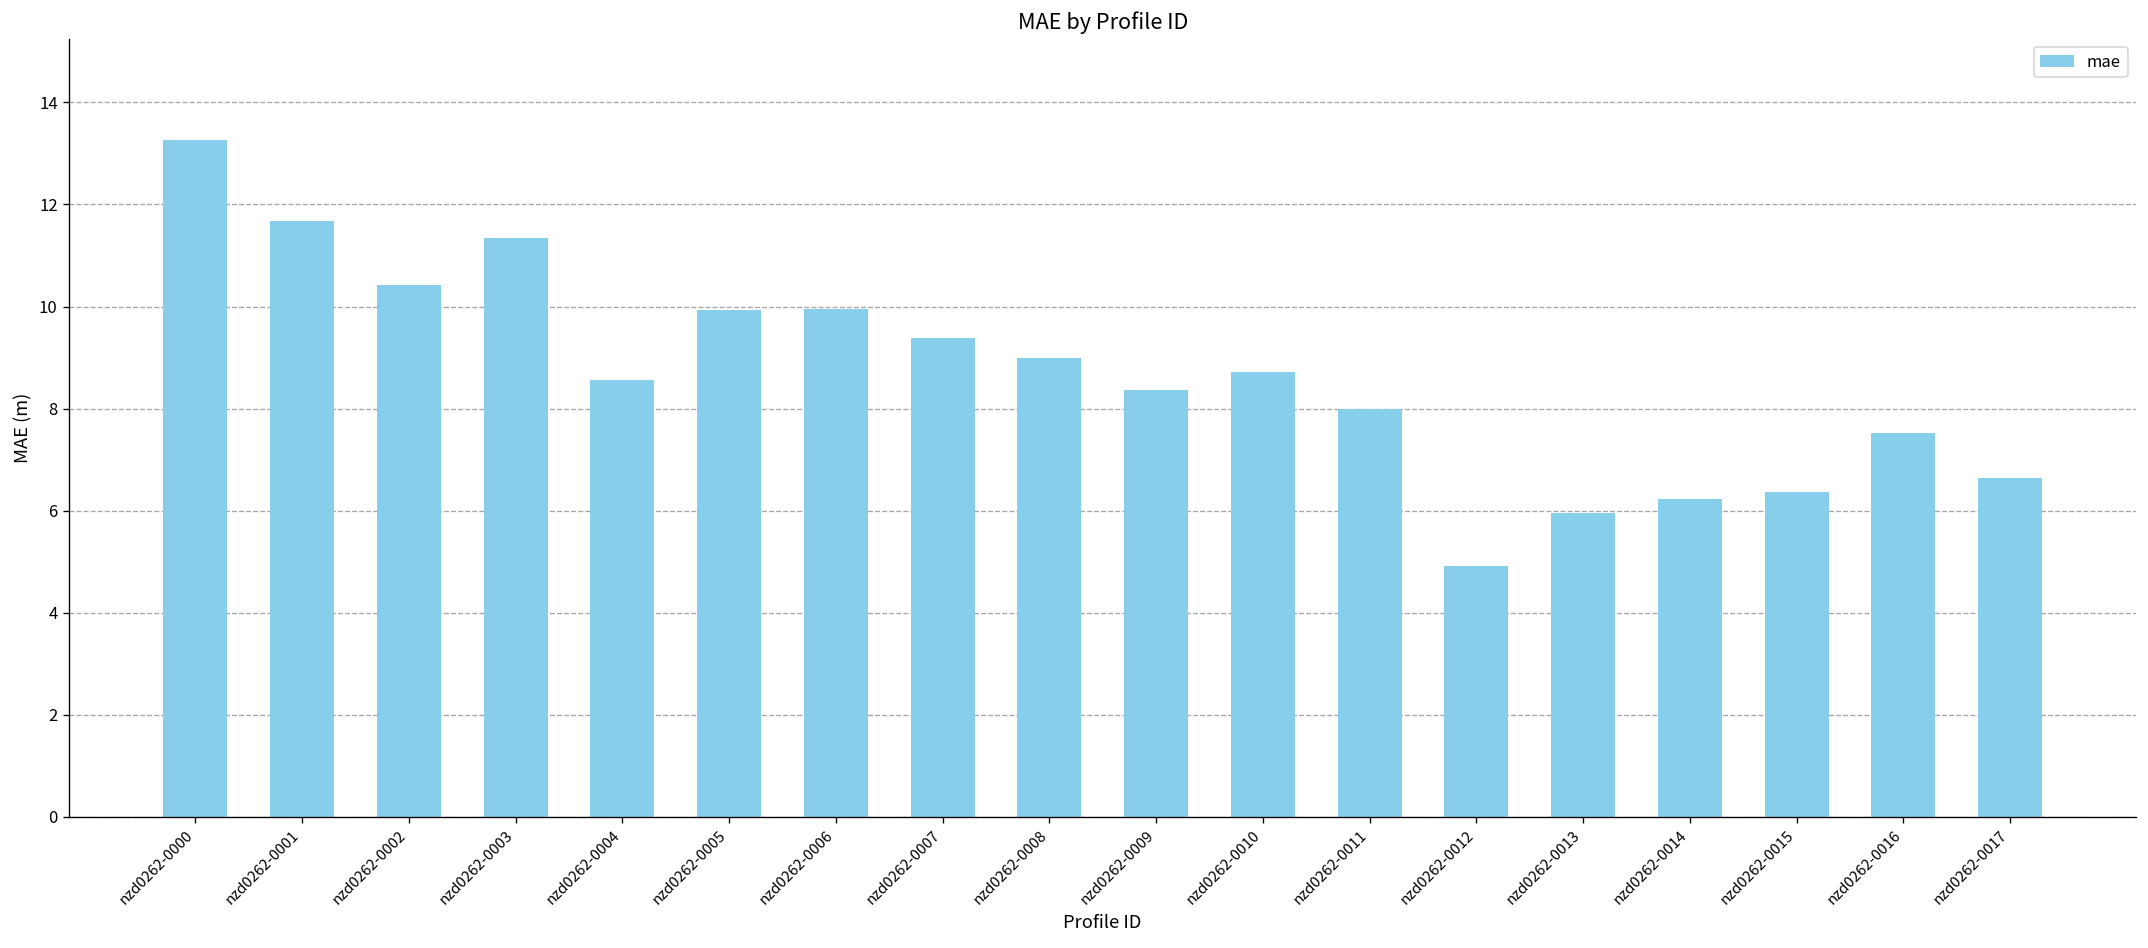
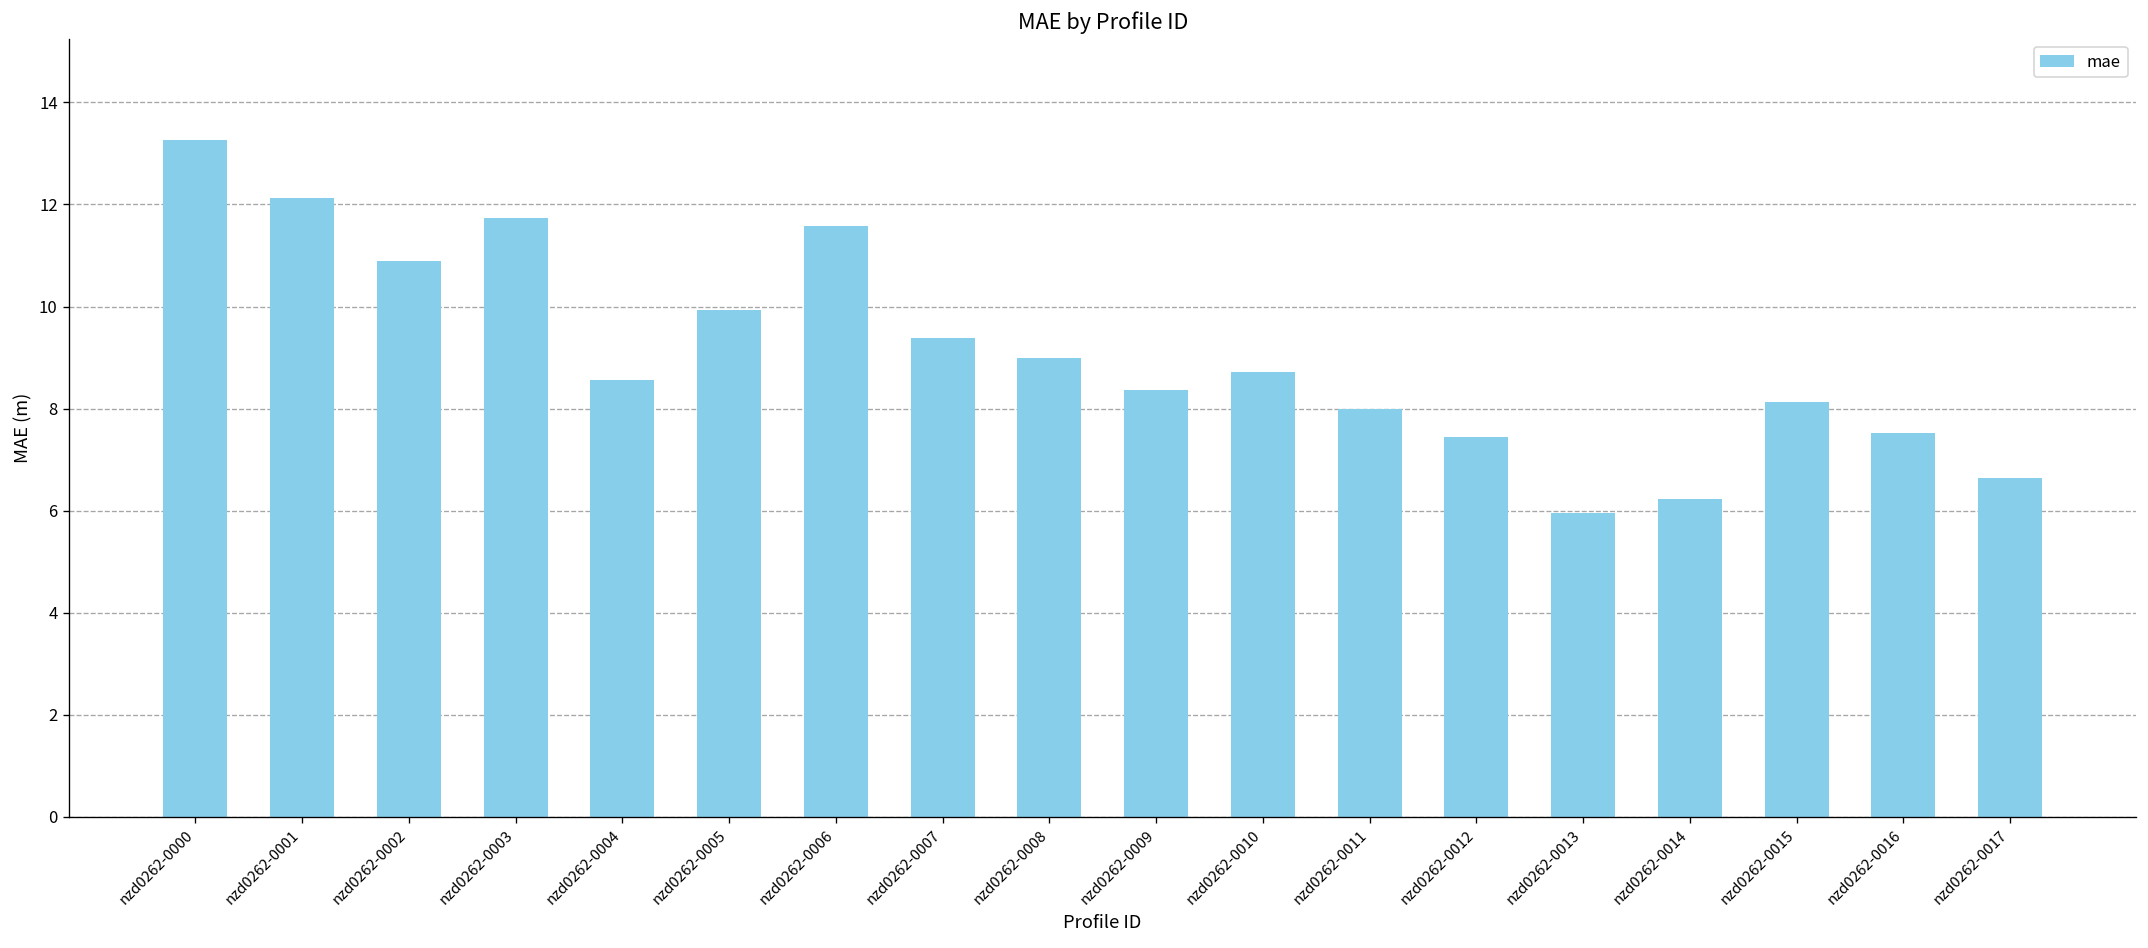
nzd0262-0001: 11.7 -> 12.1
nzd0262-0002: 10.4 -> 10.9
nzd0262-0003: 11.3 -> 11.7
nzd0262-0006: 9.9 -> 11.6
nzd0262-0012: 4.9 -> 7.4
nzd0262-0015: 6.4 -> 8.1
